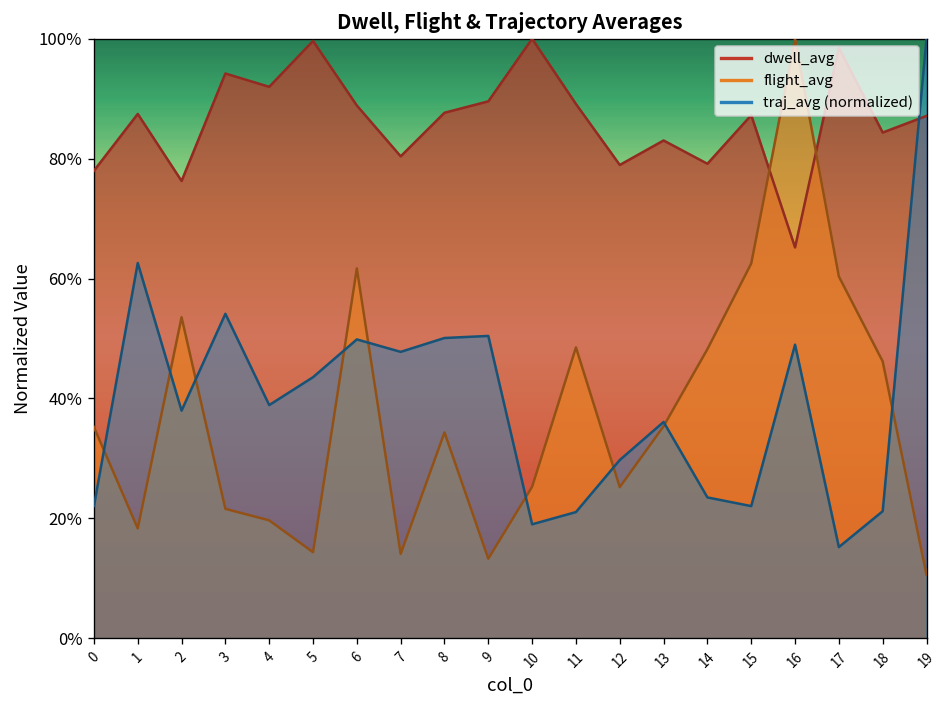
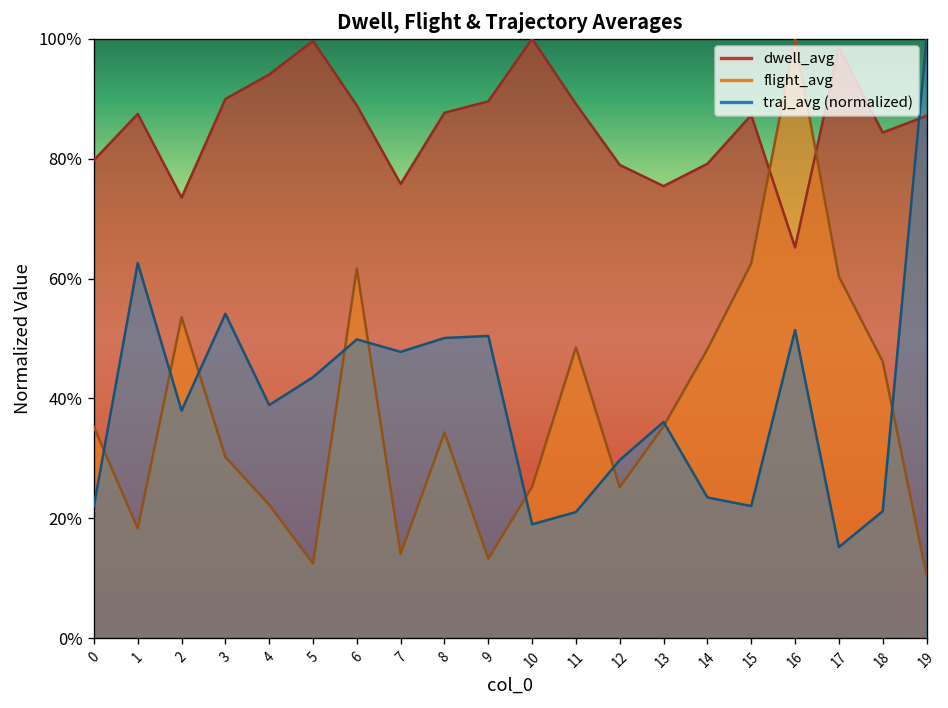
dwell_avg, 0: 78% -> 80%
dwell_avg, 2: 76% -> 74%
dwell_avg, 3: 94% -> 90%
flight_avg, 3: 22% -> 30%
dwell_avg, 4: 92% -> 94%
flight_avg, 4: 20% -> 22%
flight_avg, 5: 14% -> 12%
dwell_avg, 7: 80% -> 76%
dwell_avg, 13: 83% -> 75%
traj_avg (normalized), 16: 49% -> 51%
